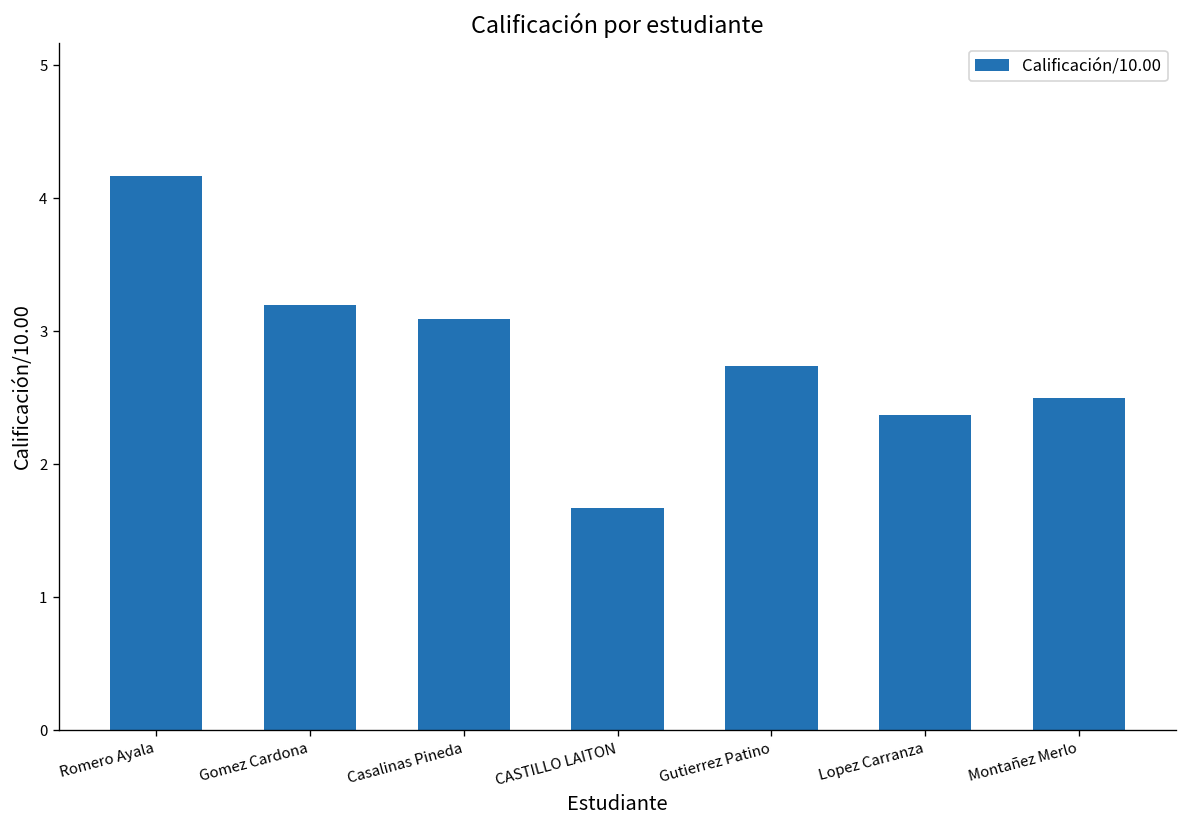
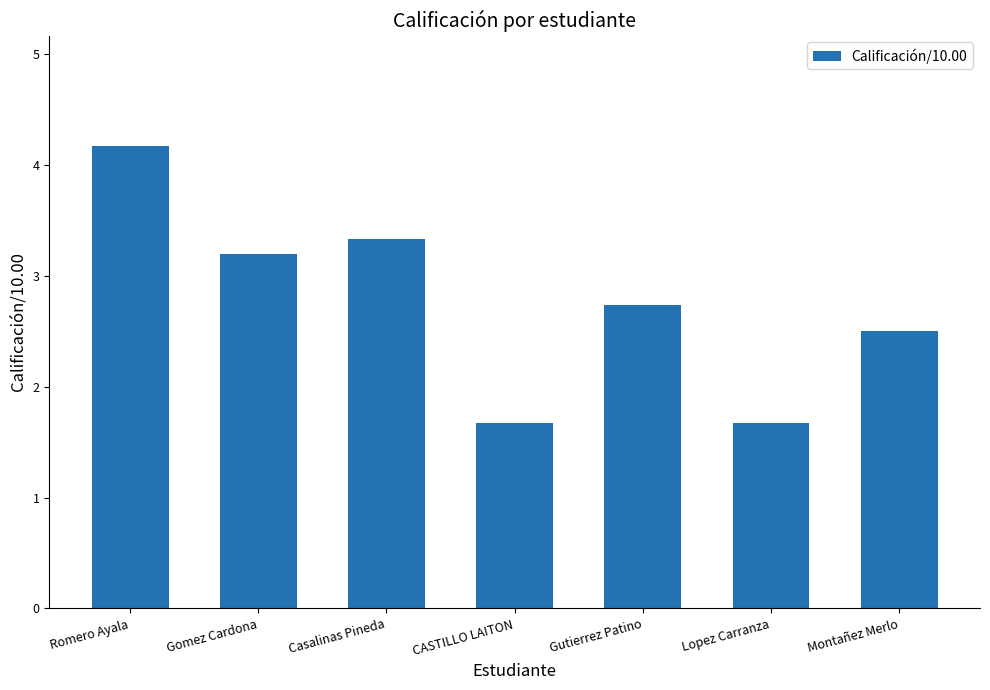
Casalinas Pineda: 3.09 -> 3.33
Lopez Carranza: 2.37 -> 1.67
